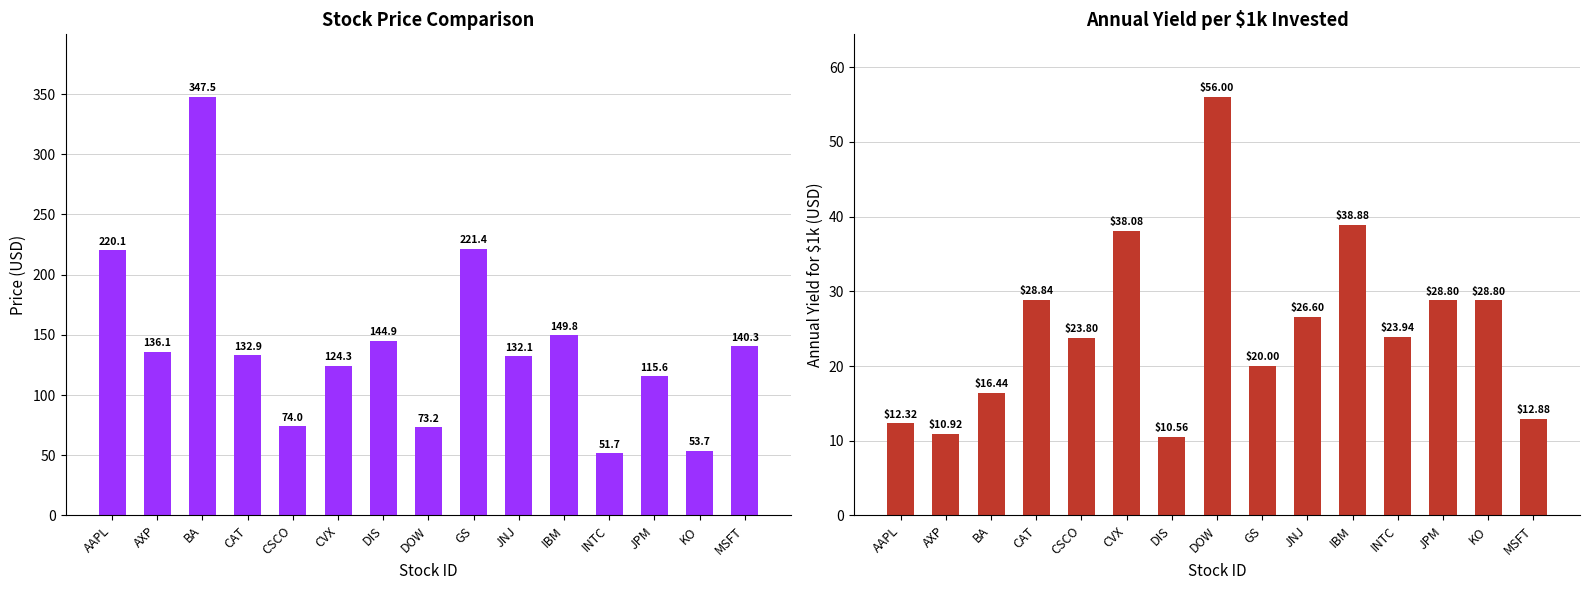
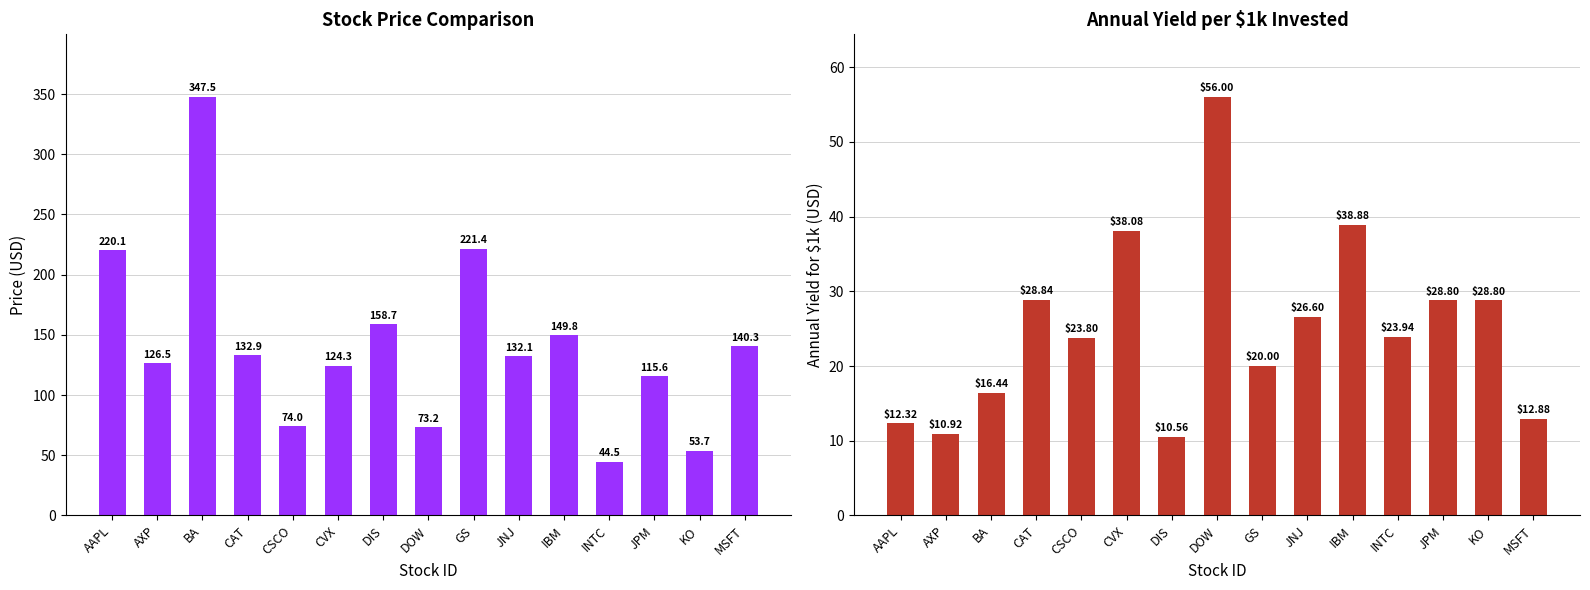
Stock Price Comparison, AXP: 136.1 -> 126.5
Stock Price Comparison, DIS: 144.9 -> 158.7
Stock Price Comparison, INTC: 51.7 -> 44.5
